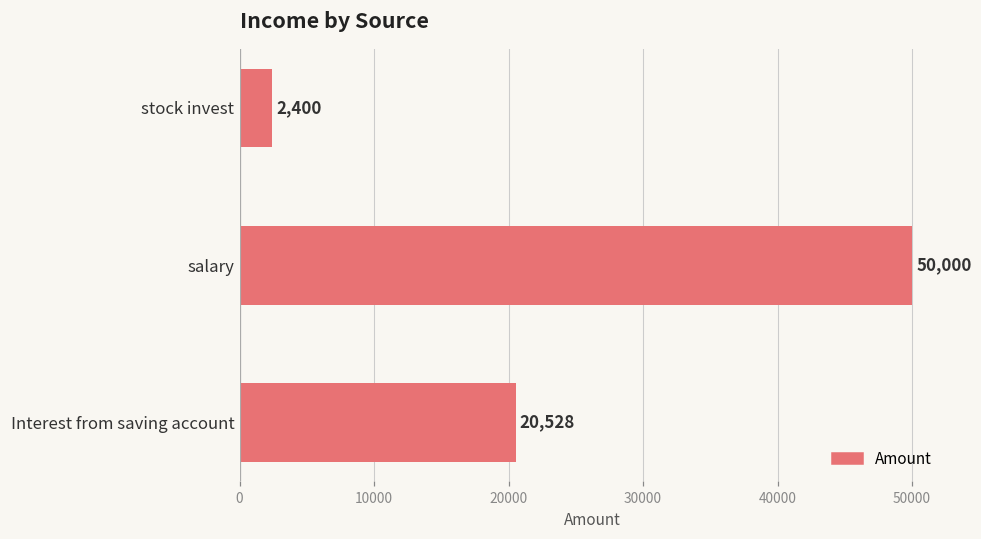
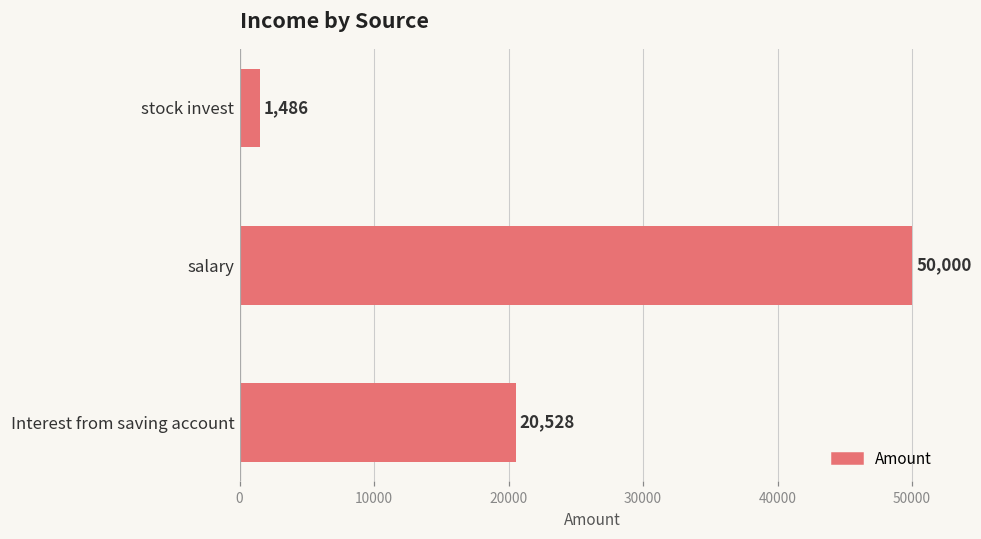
stock invest: 2,400 -> 1,486
